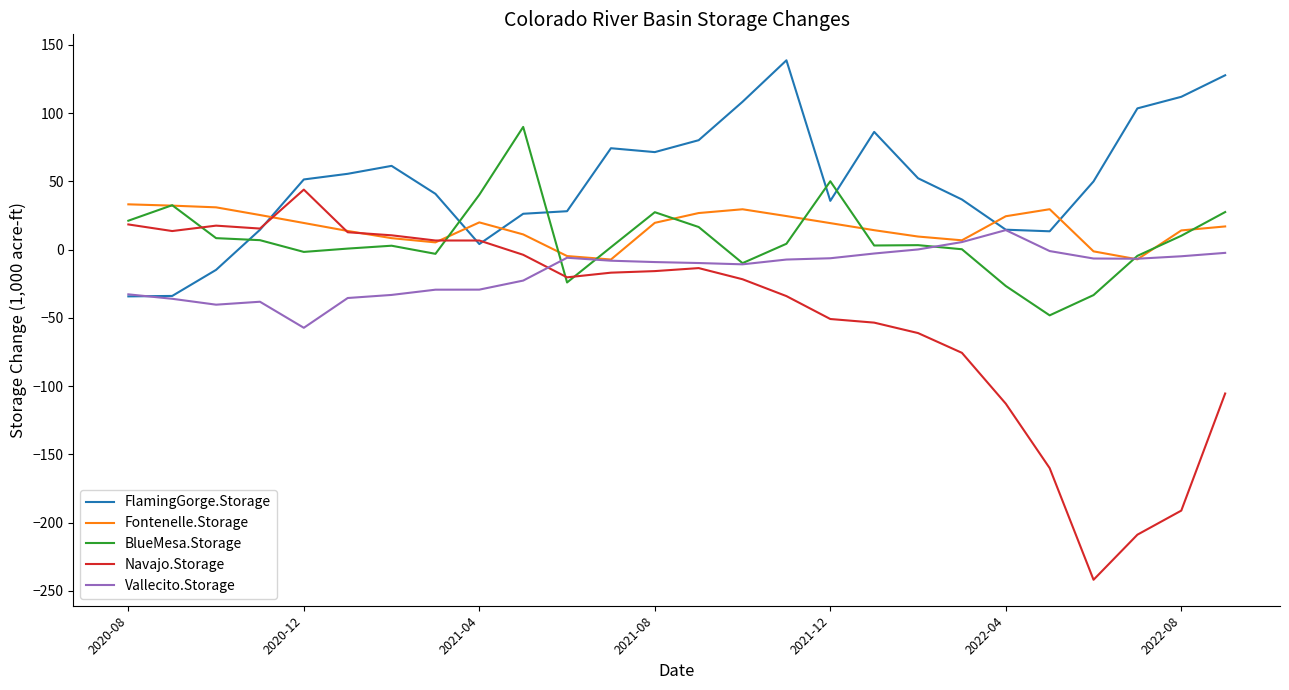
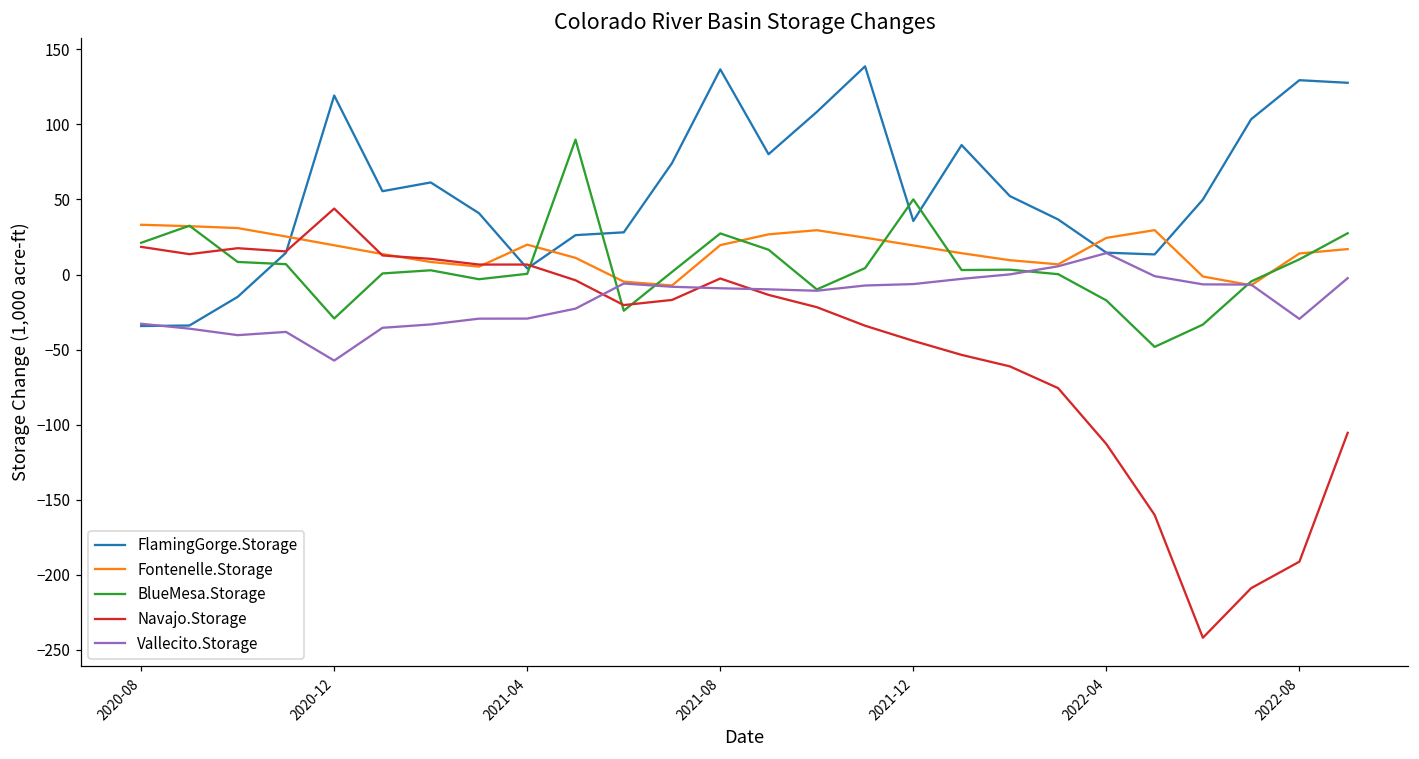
FlamingGorge.Storage, 2020-12: 51 -> 119
BlueMesa.Storage, 2020-12: -2 -> -29
BlueMesa.Storage, 2021-04: 40 -> 1
FlamingGorge.Storage, 2021-08: 71 -> 137
Navajo.Storage, 2021-08: -16 -> -3
Navajo.Storage, 2021-12: -51 -> -44
BlueMesa.Storage, 2022-04: -27 -> -17
FlamingGorge.Storage, 2022-08: 112 -> 129
Vallecito.Storage, 2022-08: -5 -> -30
